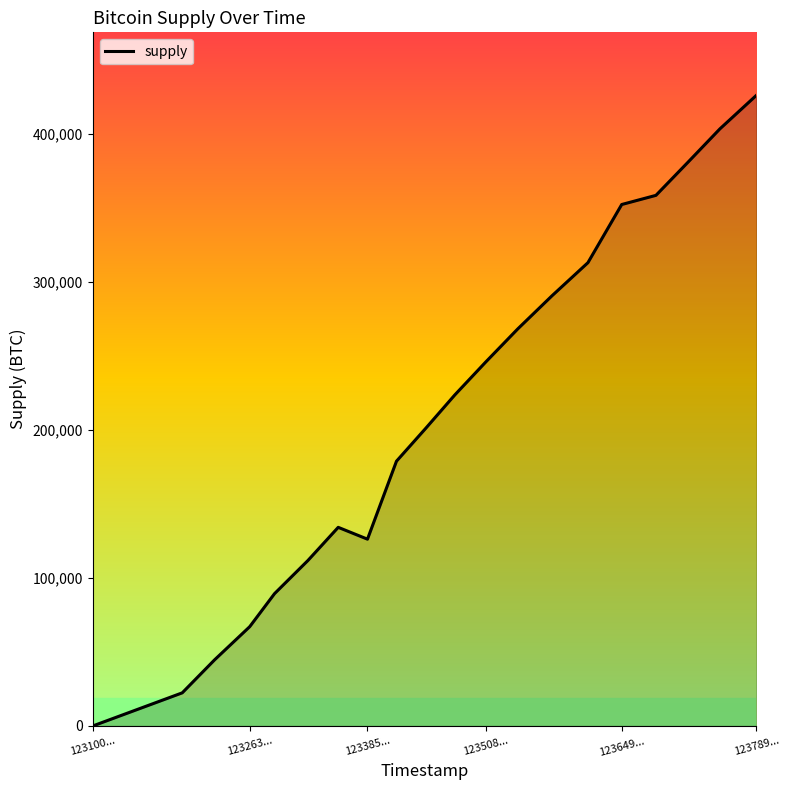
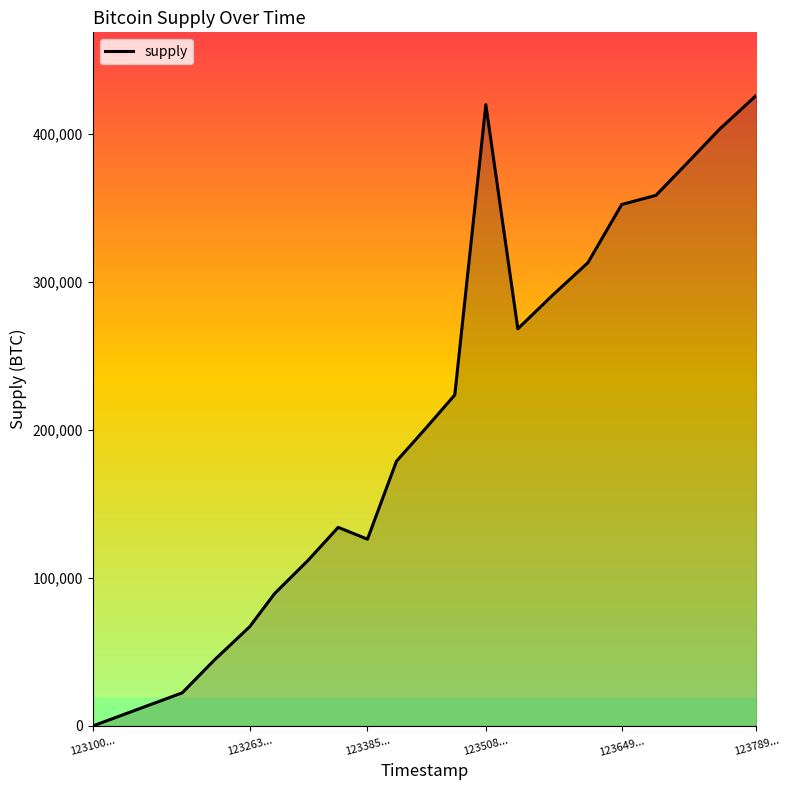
123508...: 246,000 -> 420,000
